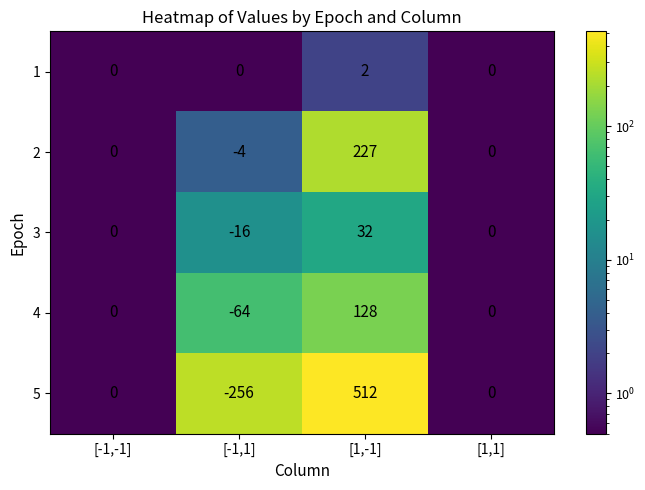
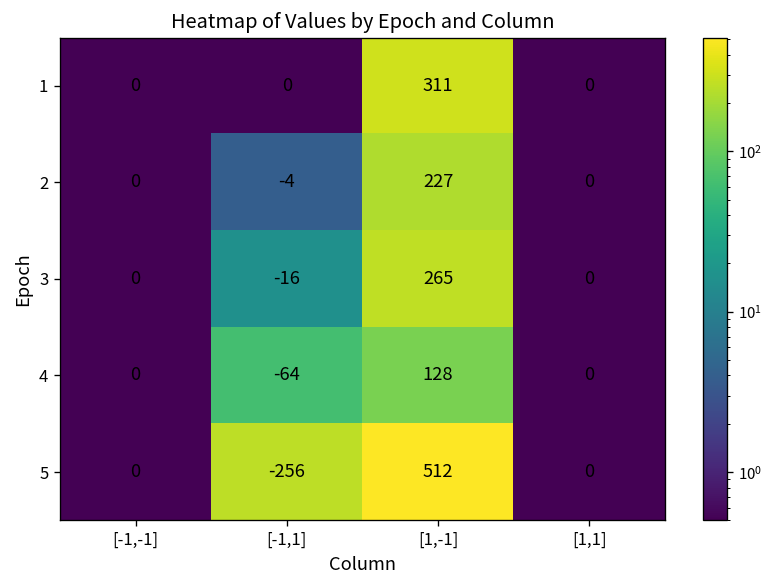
1, [1,-1]: 2 -> 311
3, [1,-1]: 32 -> 265
